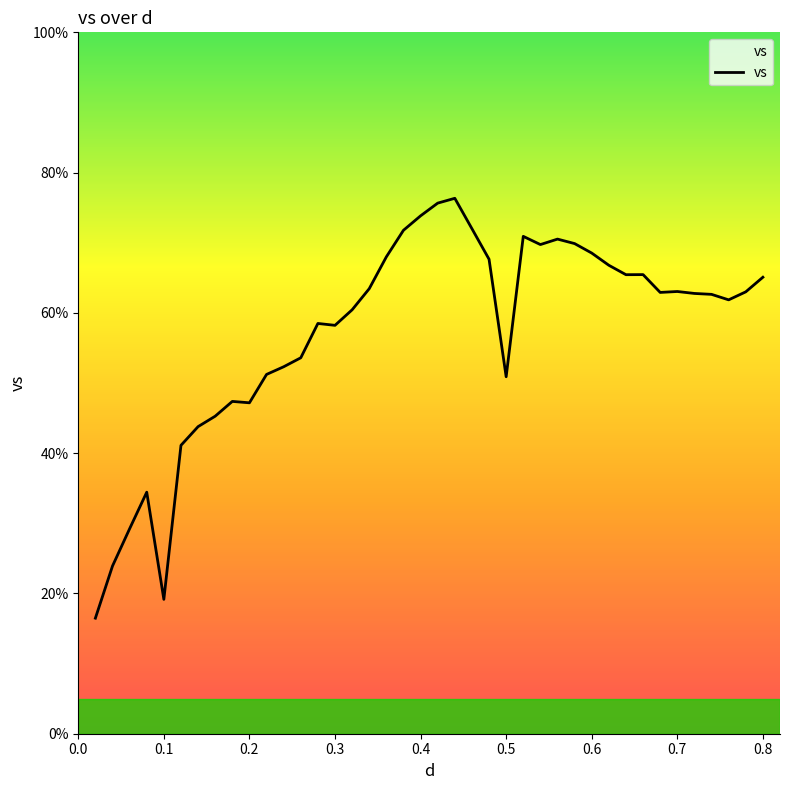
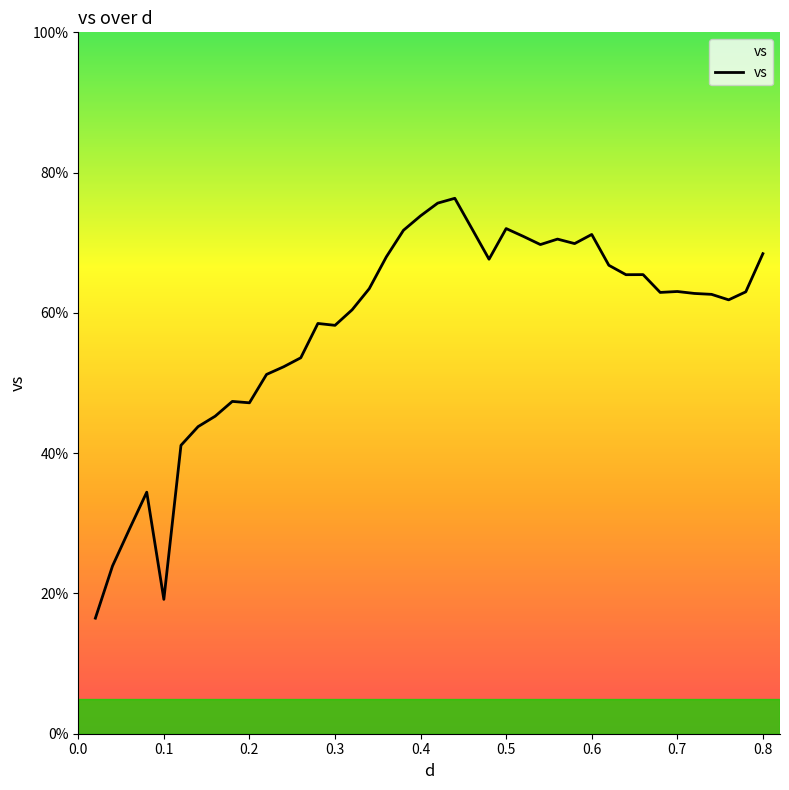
0.5: 51% -> 72%
0.6: 69% -> 71%
0.8: 65% -> 68%
